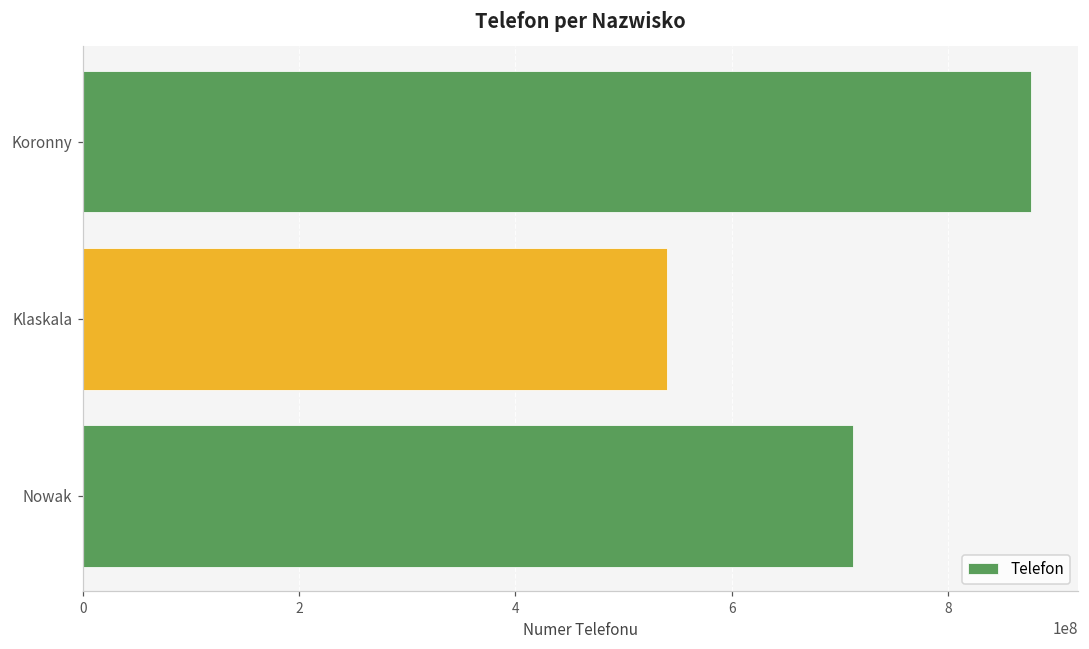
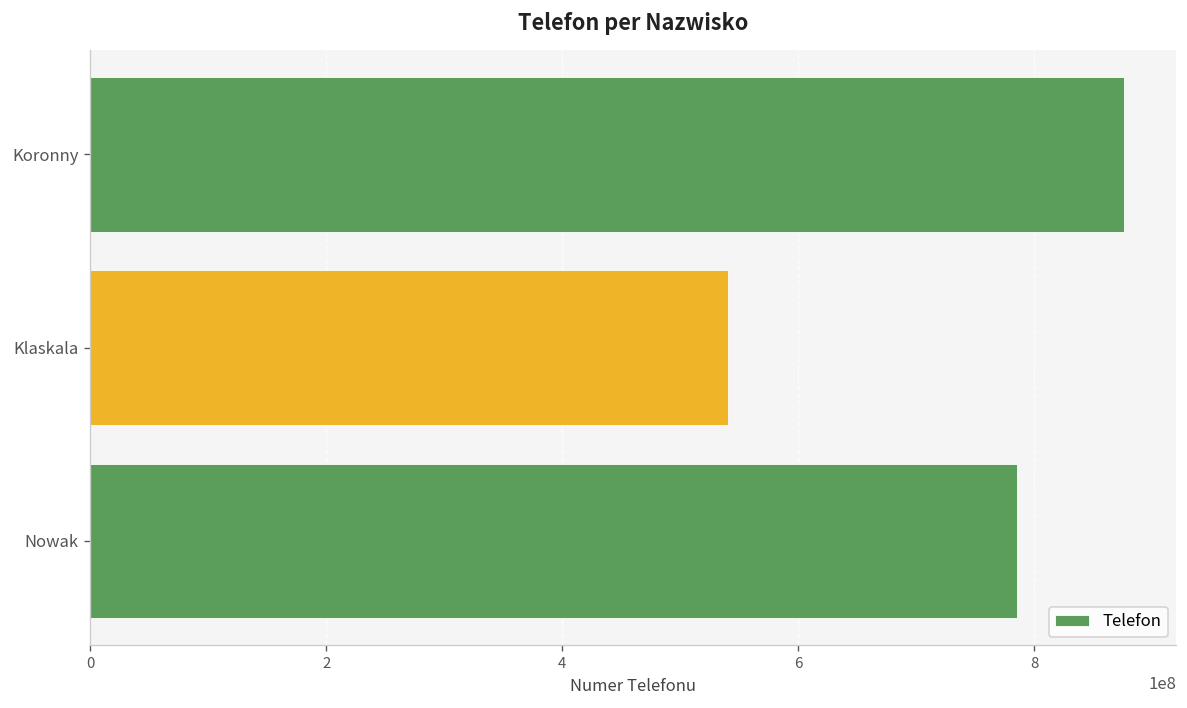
Nowak: 710000000 -> 790000000
